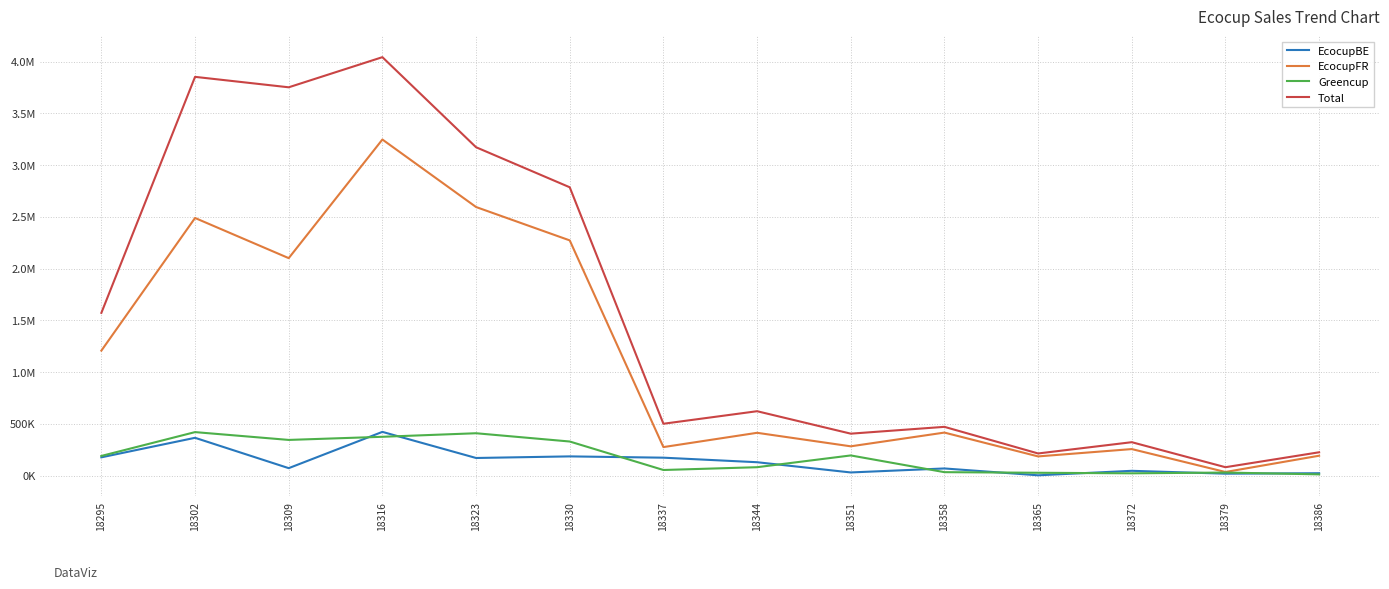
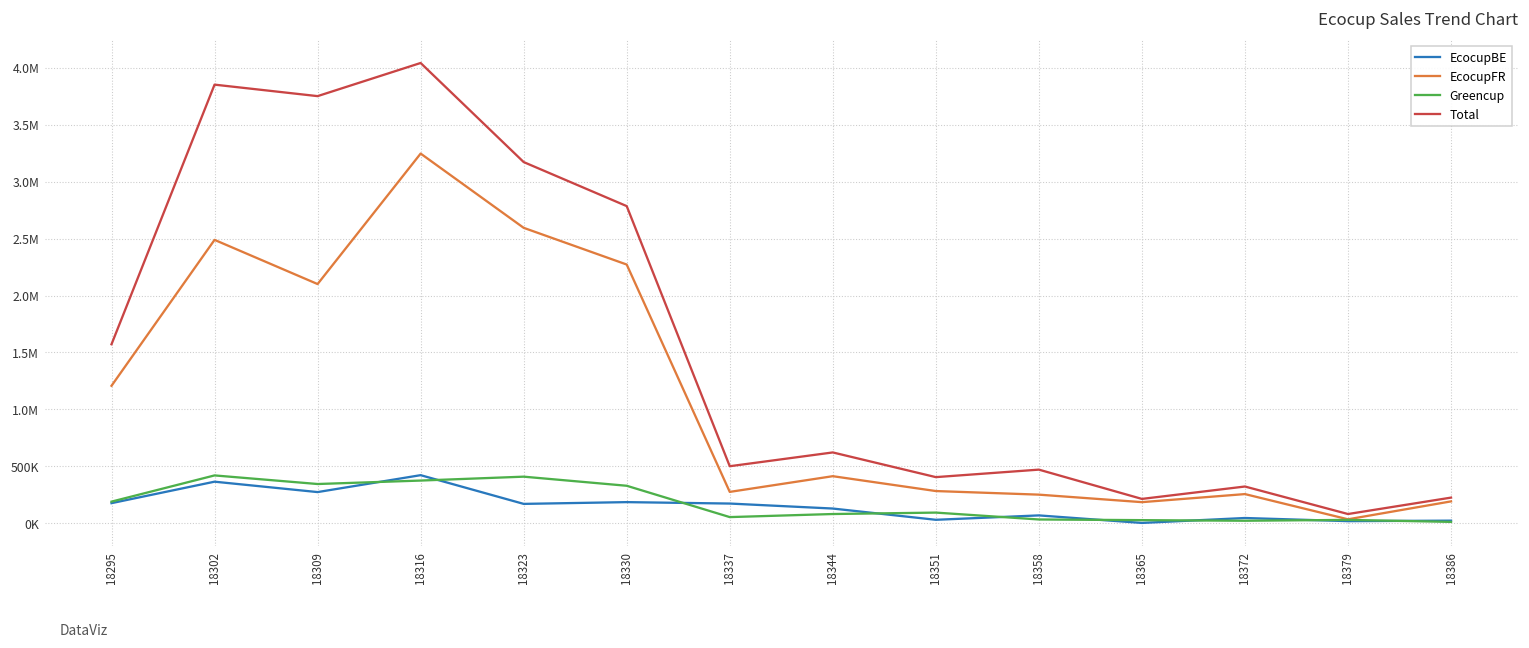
EcocupBE, 18309: 70000 -> 270000
Greencup, 18351: 190000 -> 90000
EcocupFR, 18358: 410000 -> 250000
